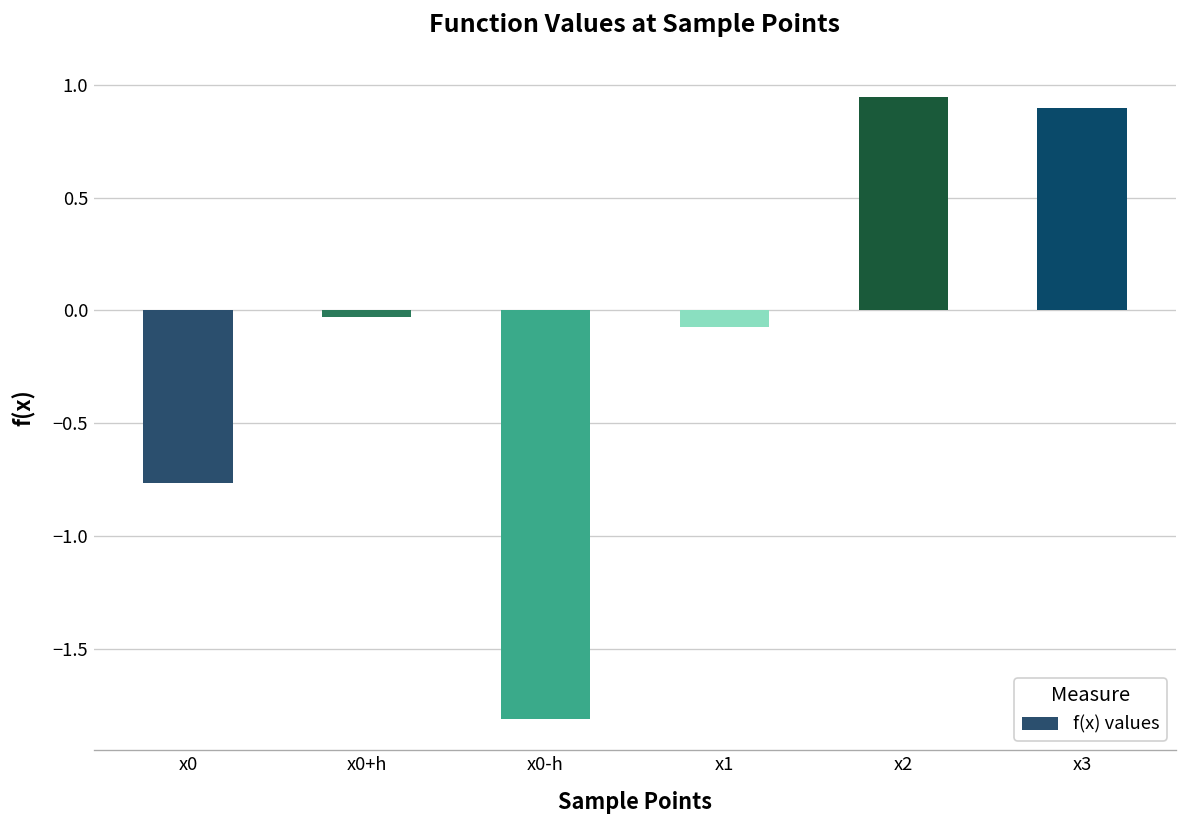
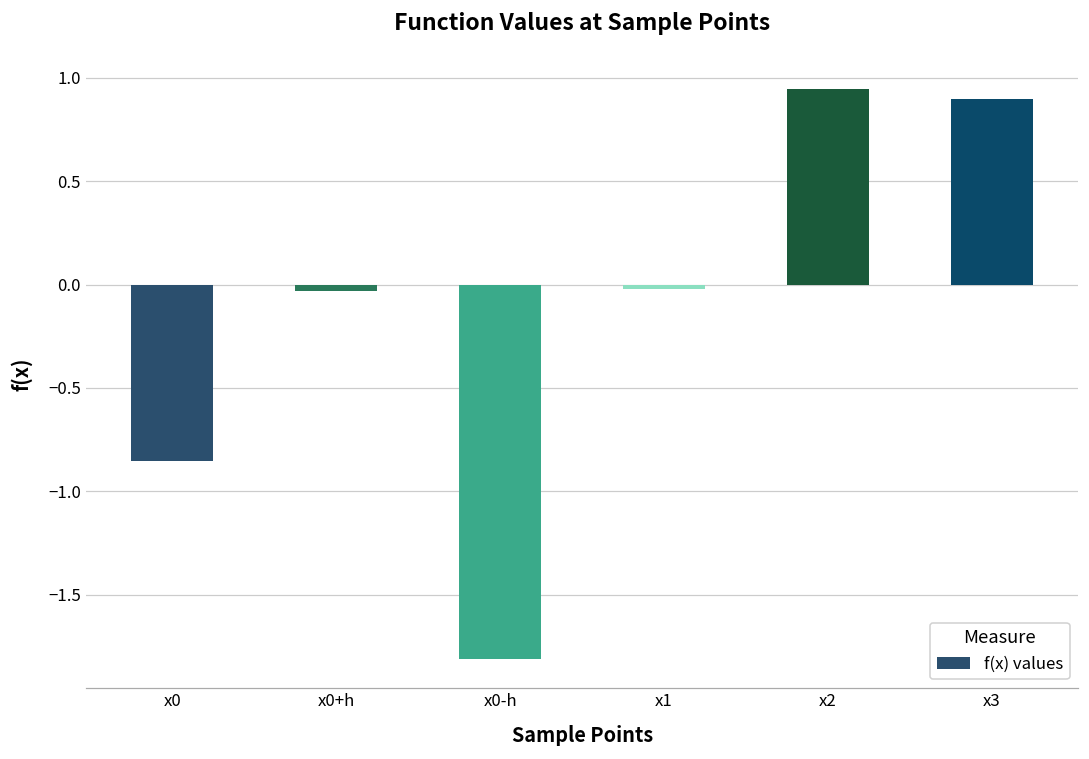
x0: -0.77 -> -0.85
x1: -0.07 -> -0.02
